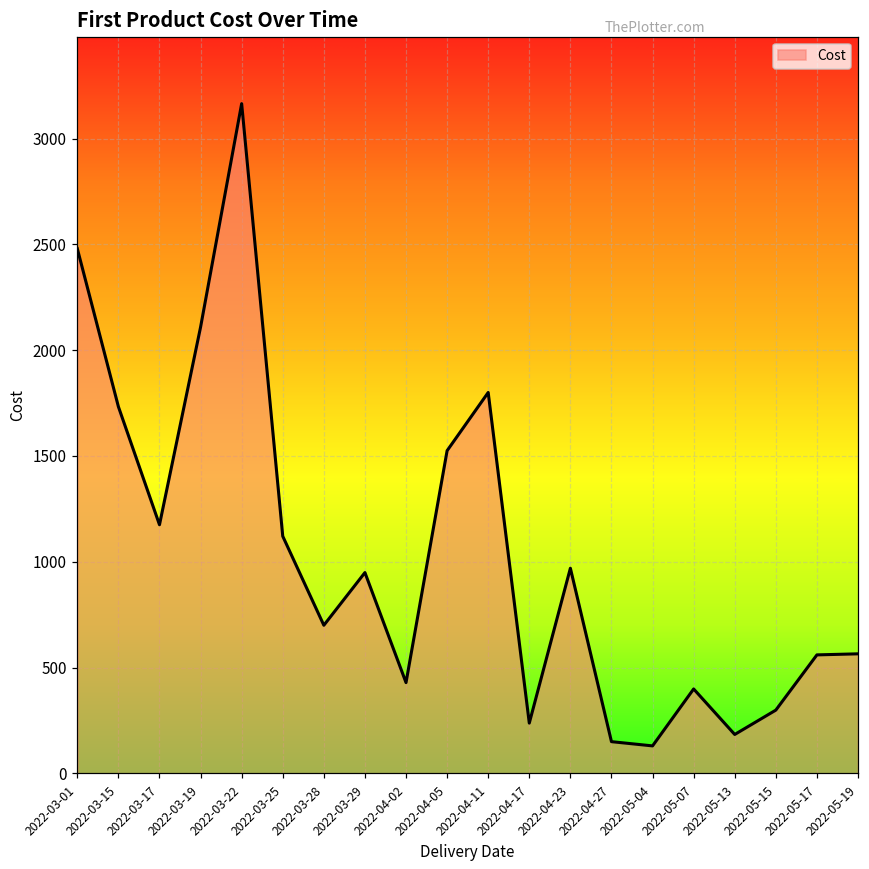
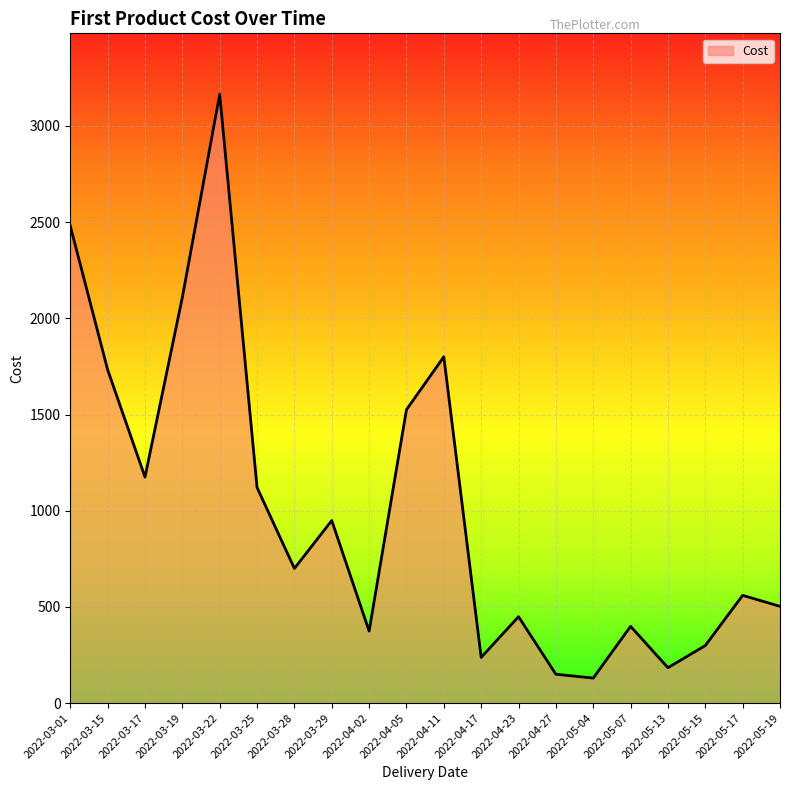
2022-04-02: 430 -> 370
2022-04-23: 970 -> 450
2022-05-19: 570 -> 500
